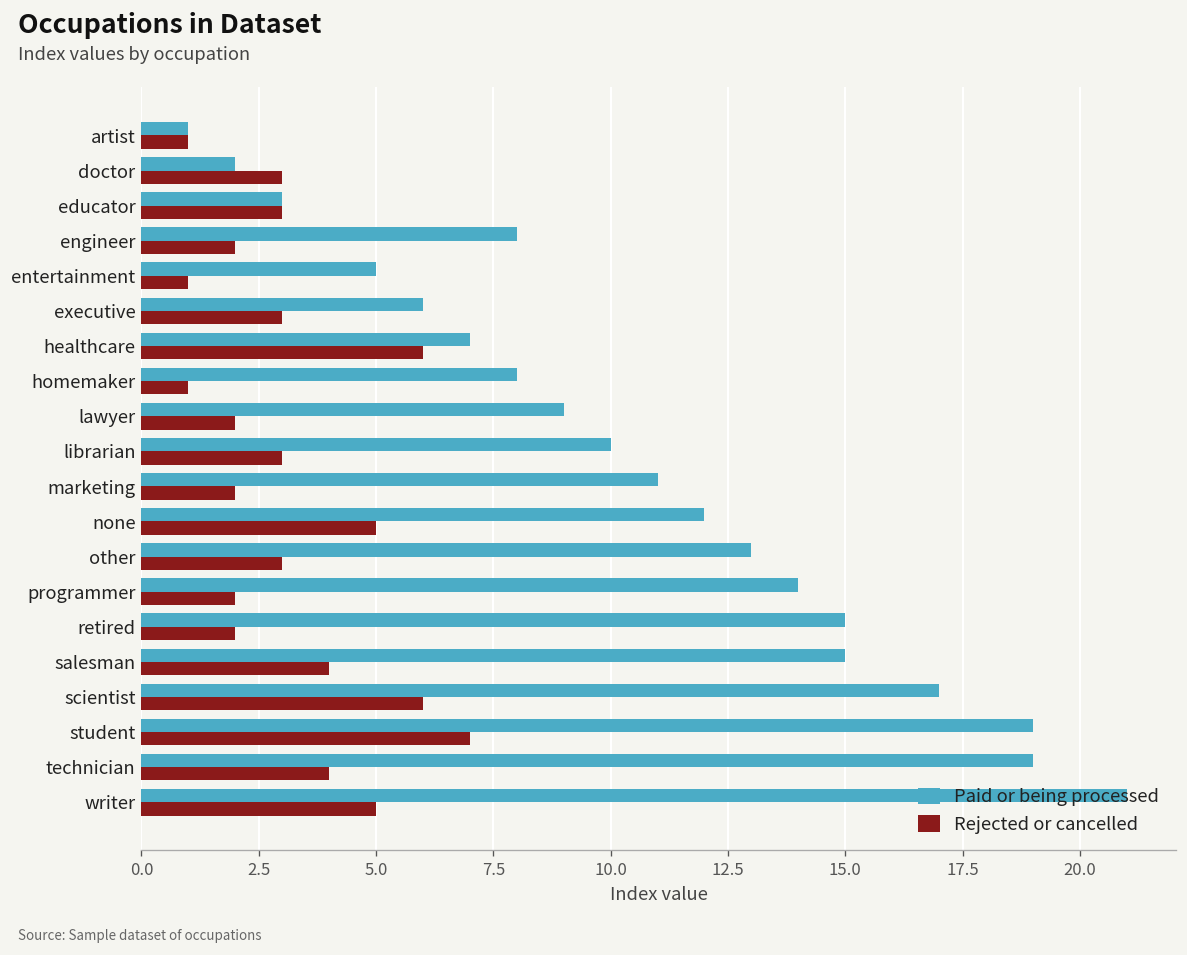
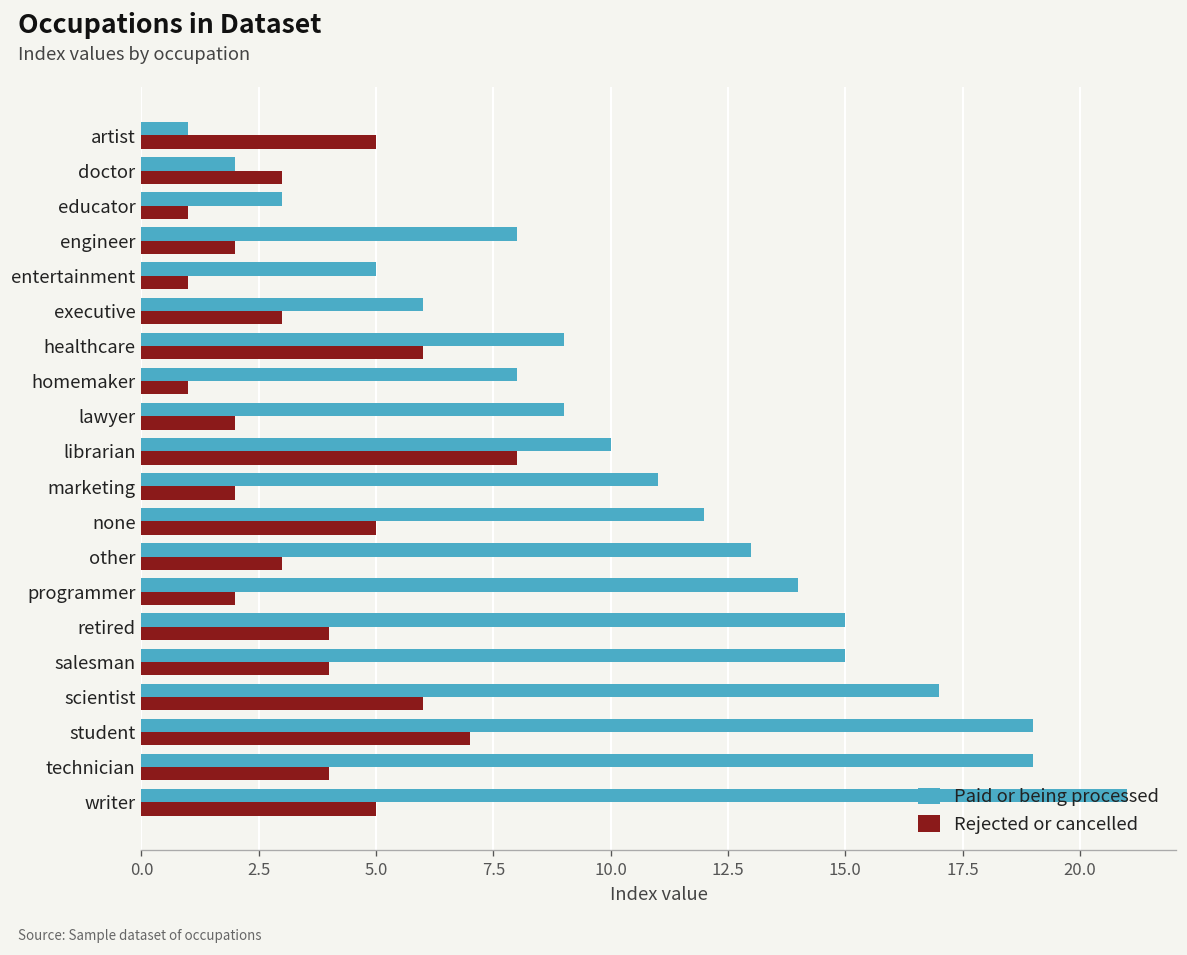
Rejected or cancelled, artist: 1 -> 5
Rejected or cancelled, educator: 3 -> 1
Paid or being processed, healthcare: 7 -> 9
Rejected or cancelled, librarian: 3 -> 8
Rejected or cancelled, retired: 2 -> 4
